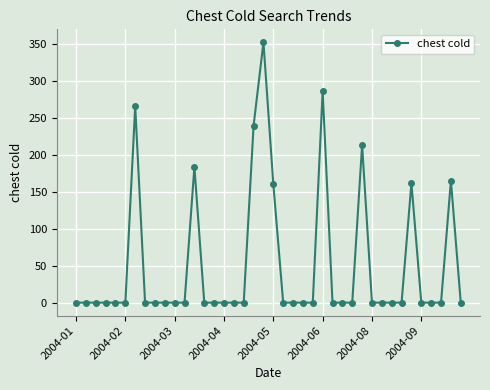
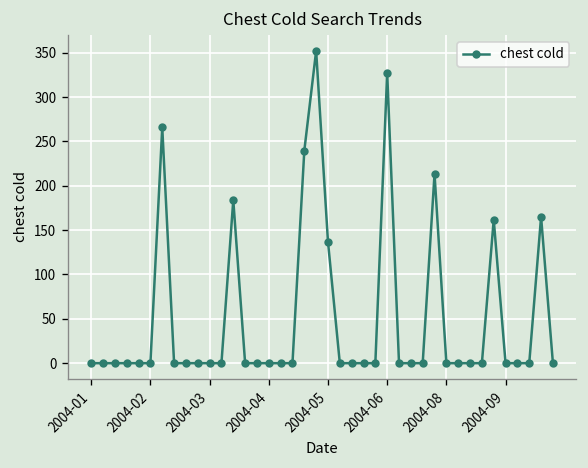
2004-05: 160 -> 140
2004-06: 290 -> 330
